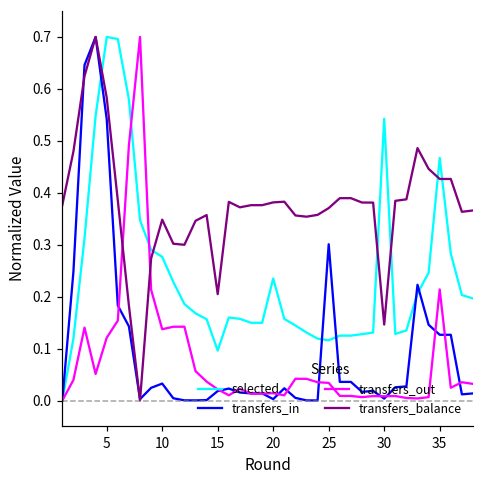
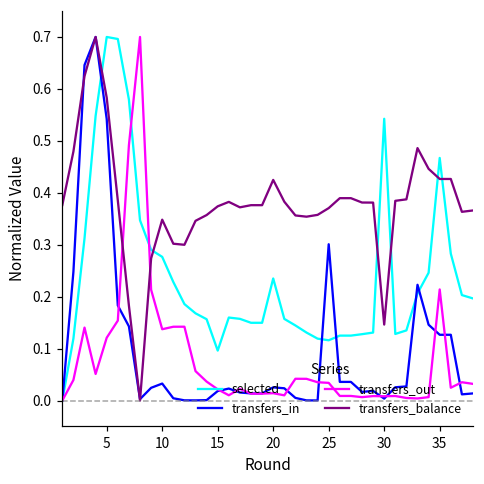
transfers_balance, 15: 0.20 -> 0.37
transfers_in, 20: 0.00 -> 0.03
transfers_balance, 20: 0.38 -> 0.42
